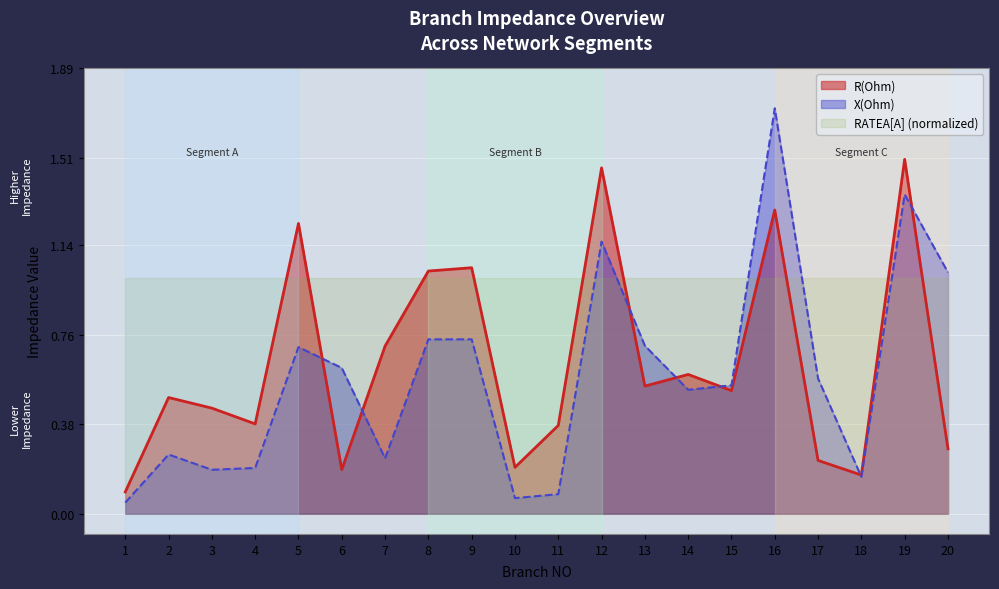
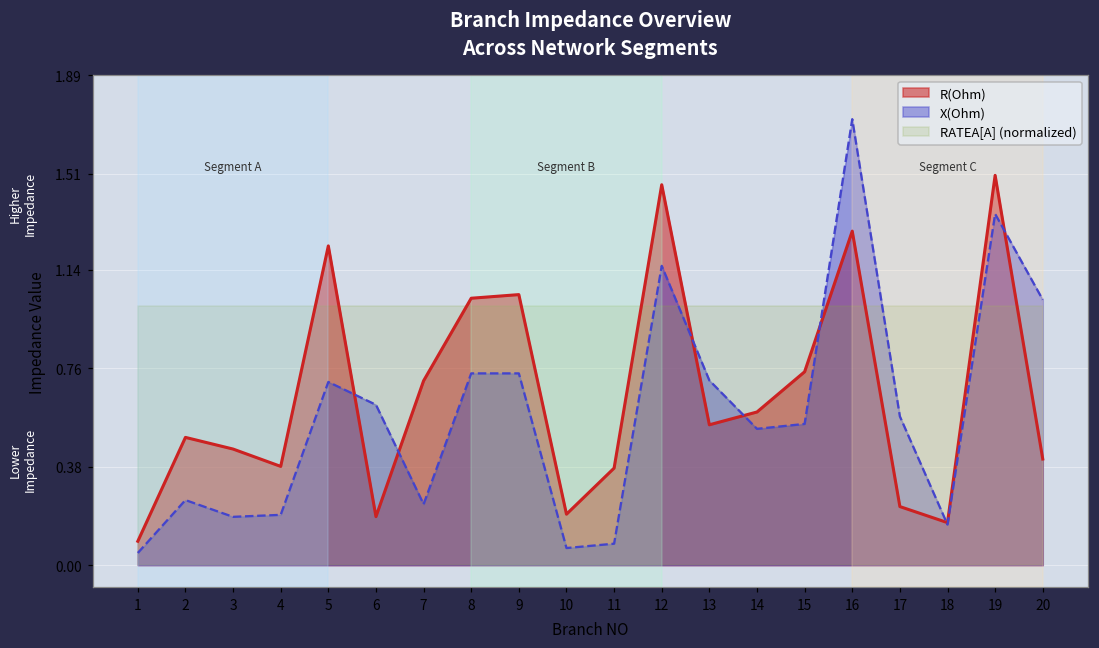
R(Ohm), 15: 0.52 -> 0.75
R(Ohm), 20: 0.28 -> 0.41
